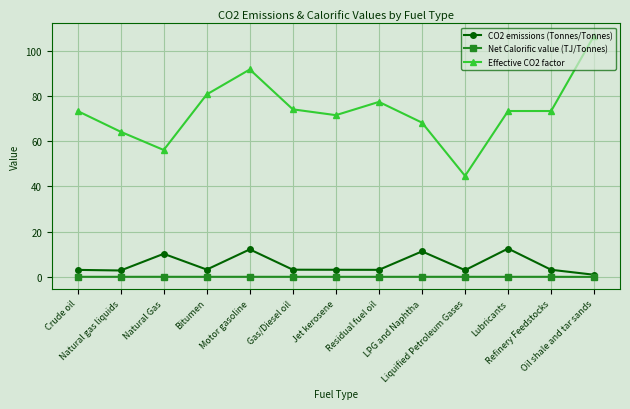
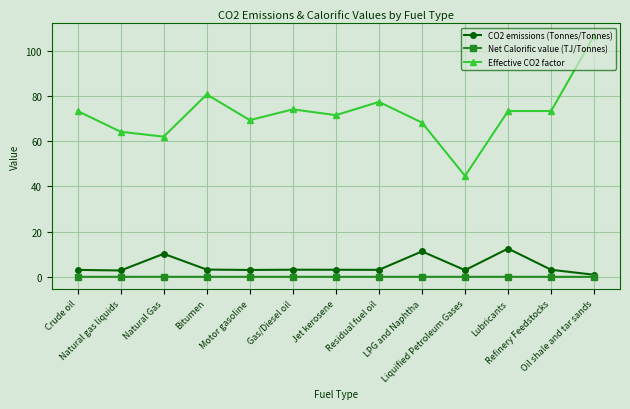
Effective CO2 factor, Natural Gas: 56 -> 62
CO2 emissions (Tonnes/Tonnes), Motor gasoline: 12 -> 3
Effective CO2 factor, Motor gasoline: 92 -> 69
